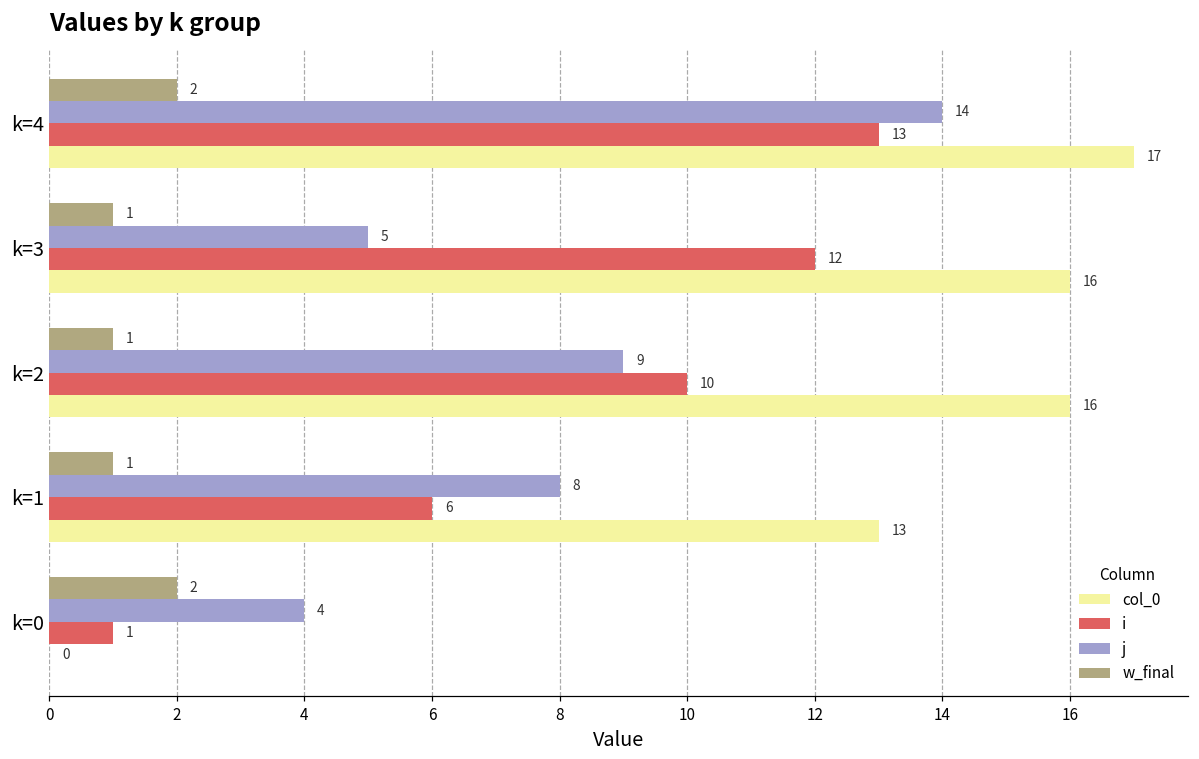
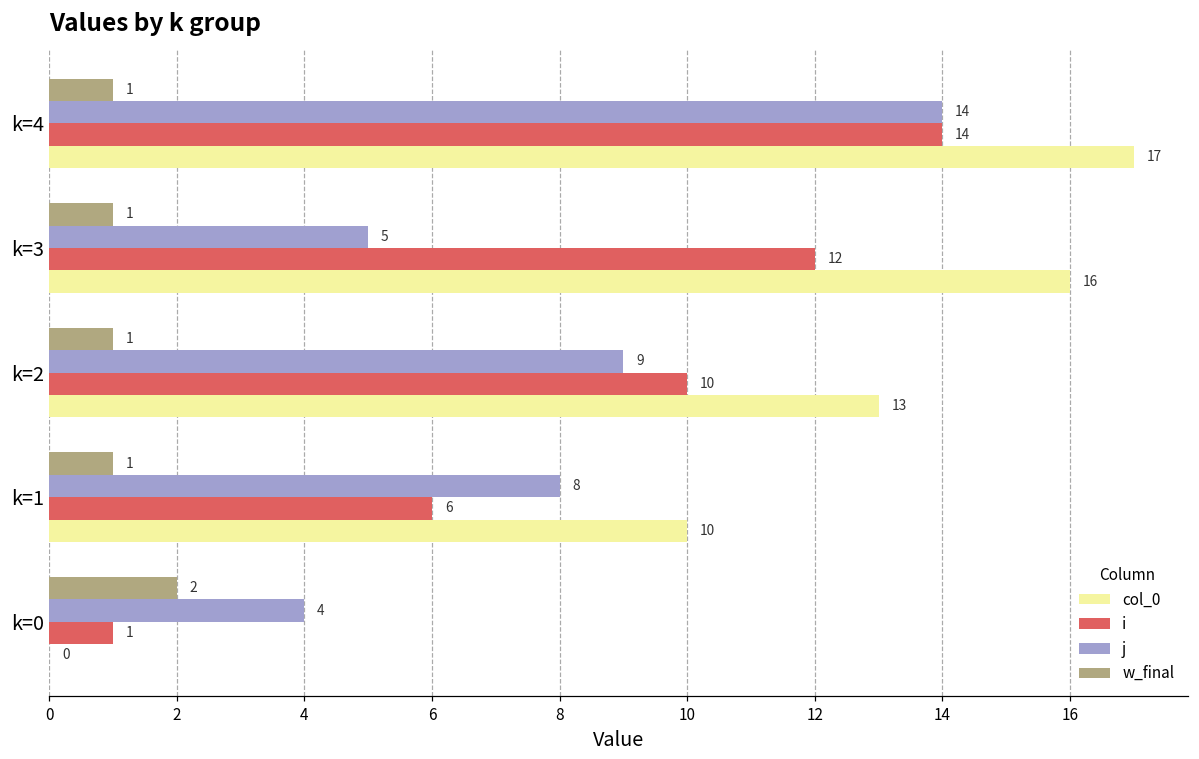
w_final, k=4: 2 -> 1
i, k=4: 13 -> 14
col_0, k=2: 16 -> 13
col_0, k=1: 13 -> 10
